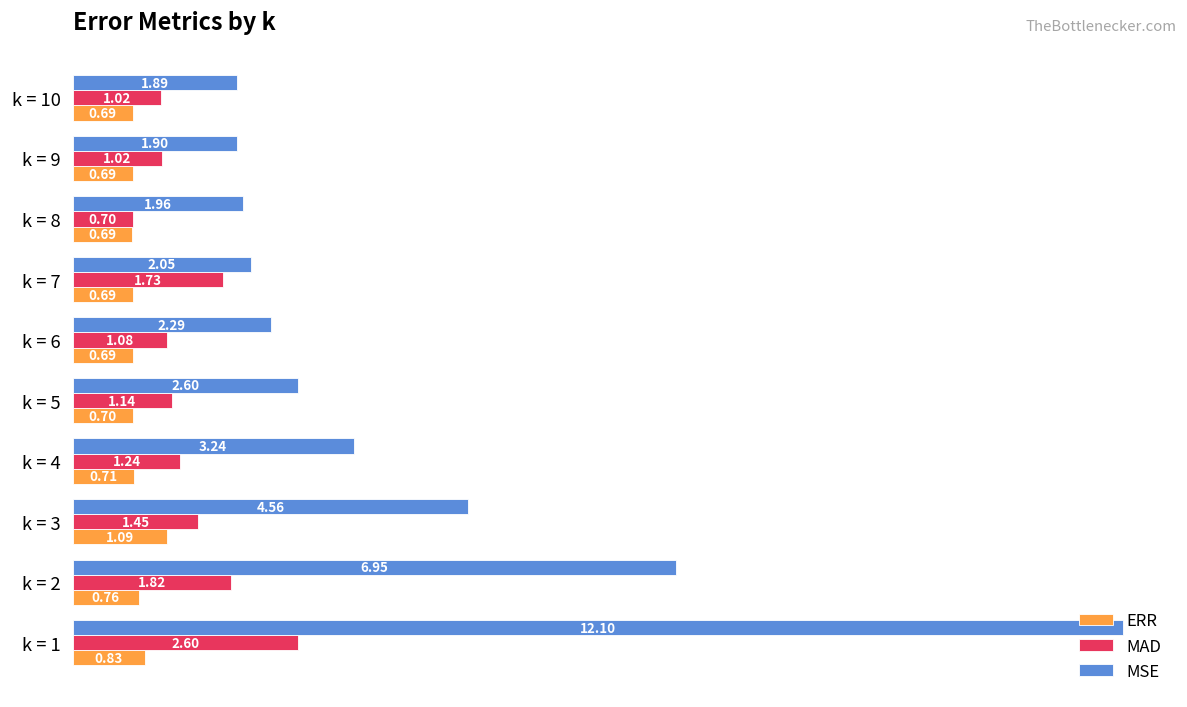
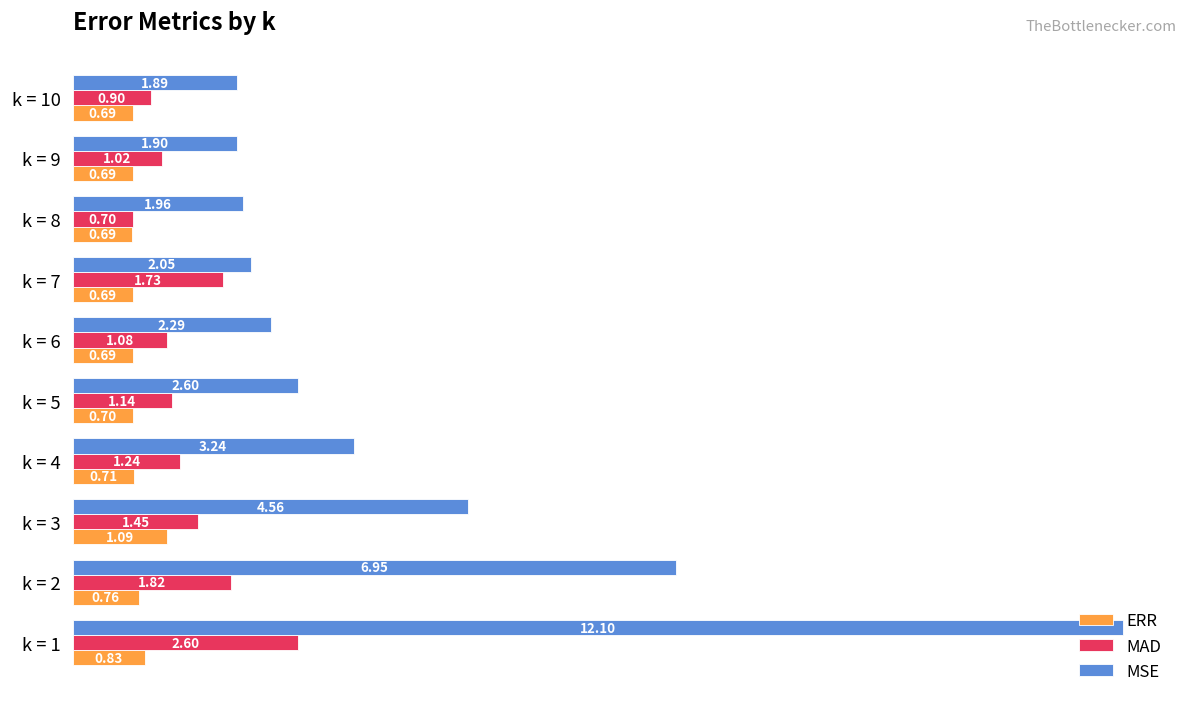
MAD, k = 10: 1.02 -> 0.90
